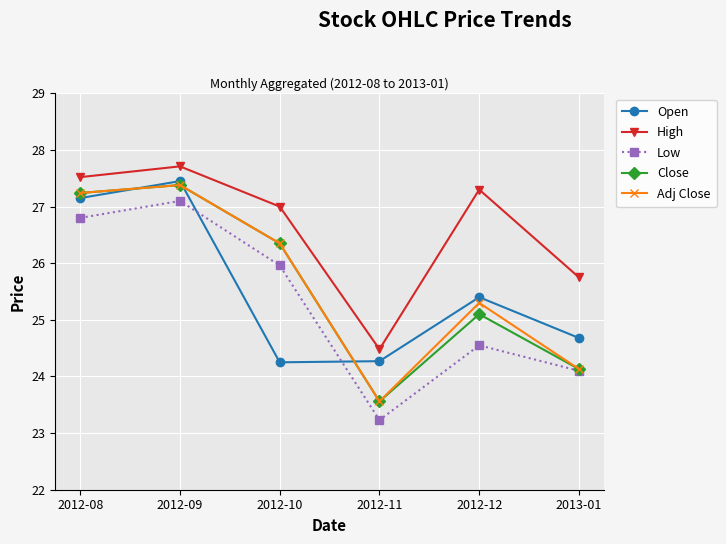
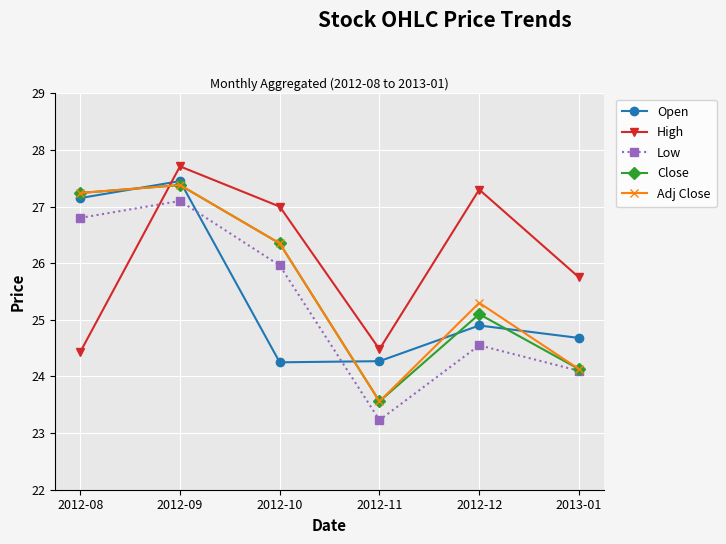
High, 2012-08: 27.5 -> 24.4
Open, 2012-12: 25.4 -> 24.9
